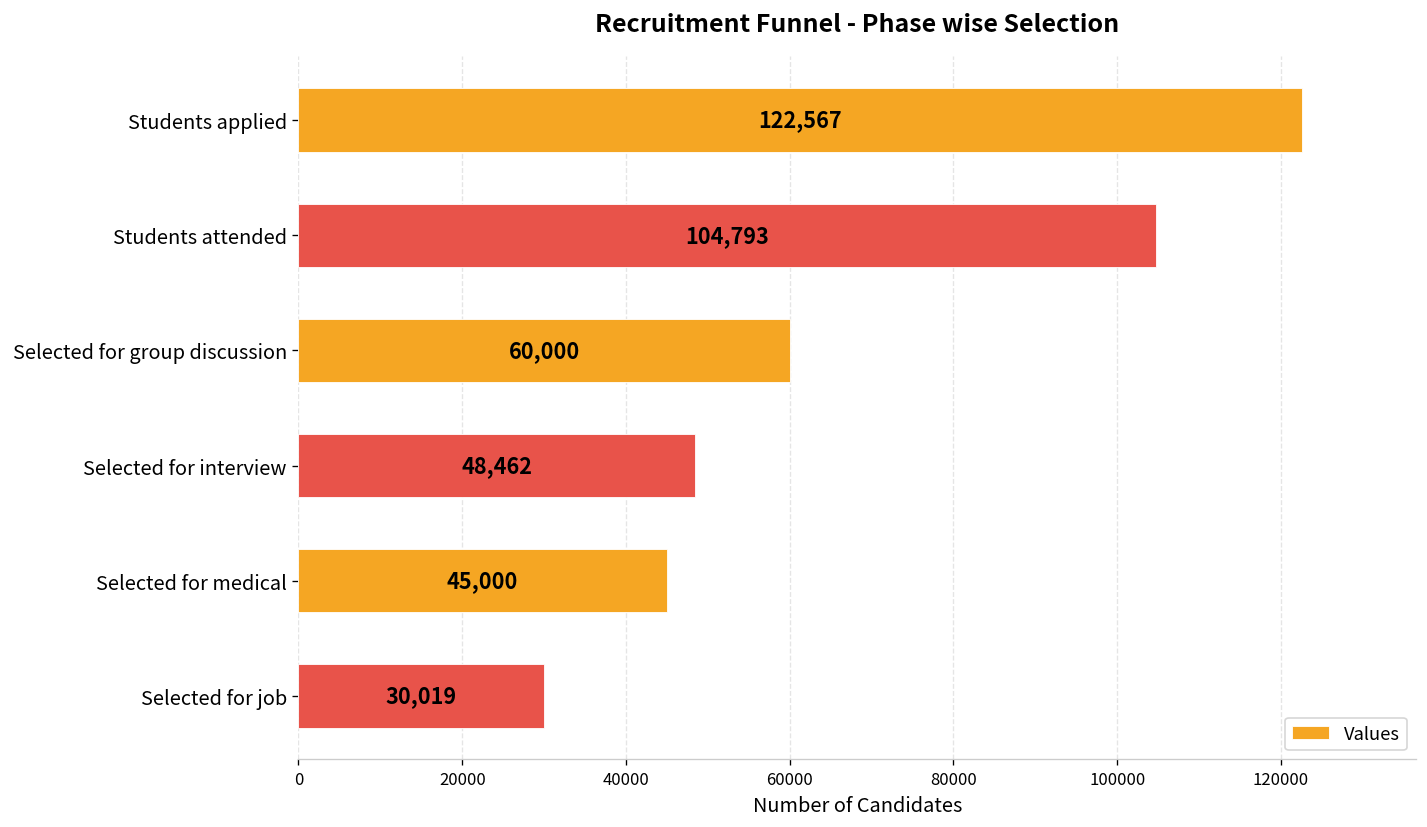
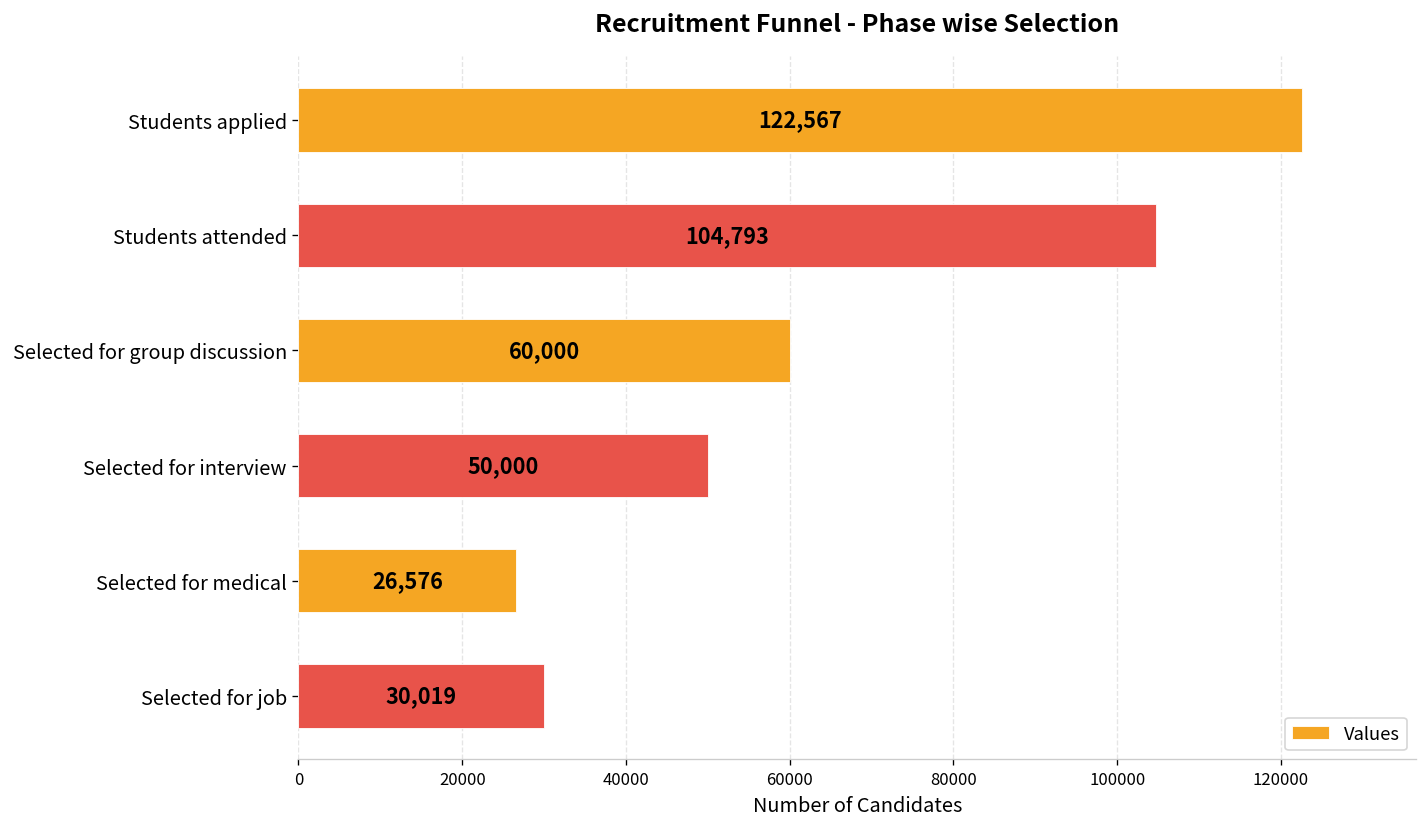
Selected for interview: 48,462 -> 50,000
Selected for medical: 45,000 -> 26,576
